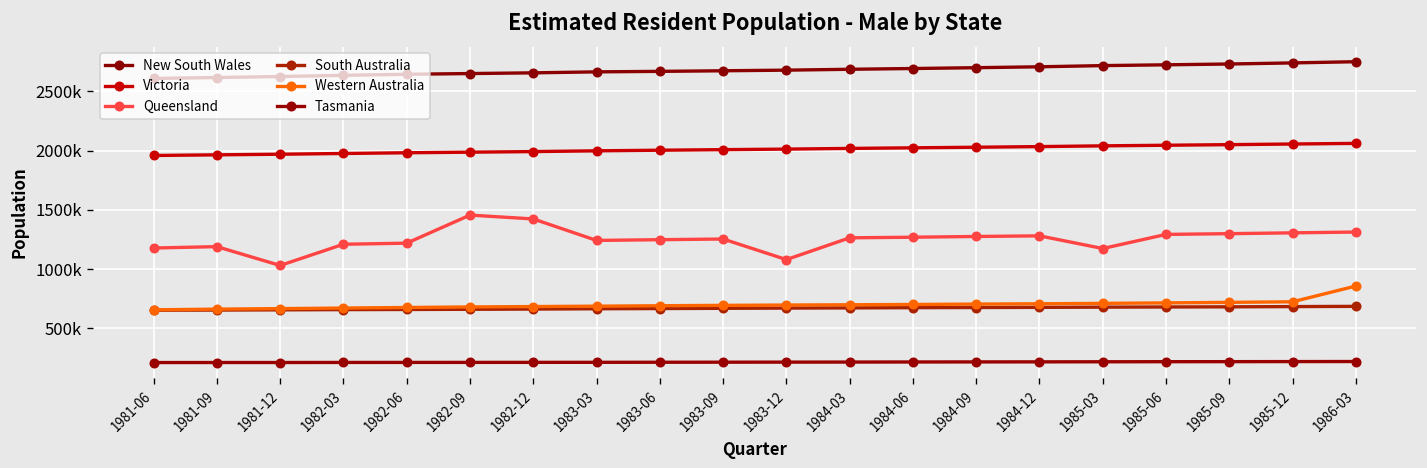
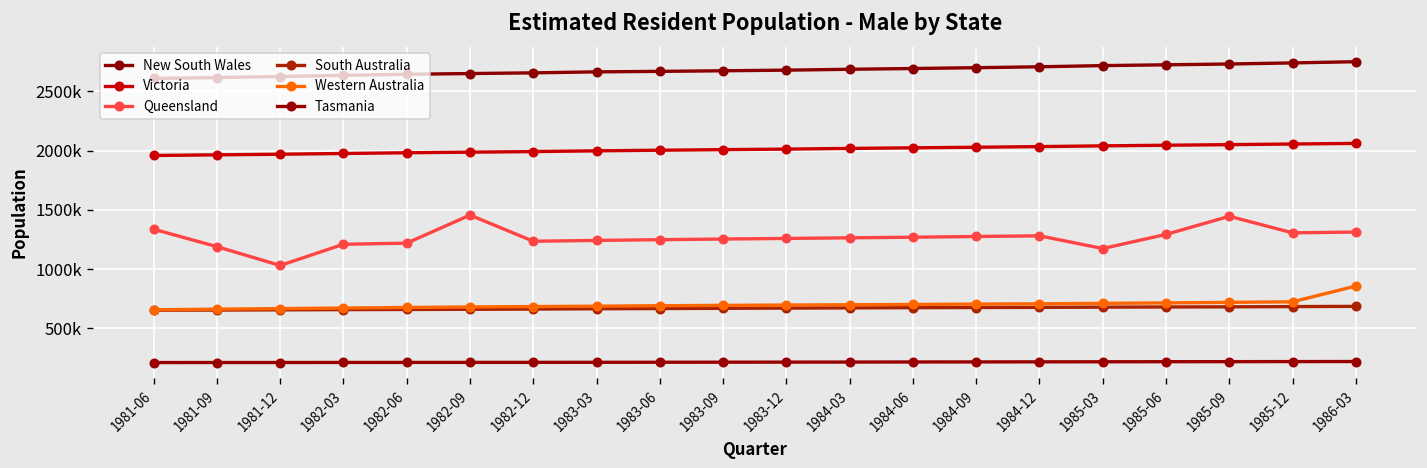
Queensland, 1981-06: 1200000 -> 1300000
Queensland, 1982-12: 1400000 -> 1200000
Queensland, 1983-12: 1100000 -> 1300000
Queensland, 1985-09: 1300000 -> 1400000
